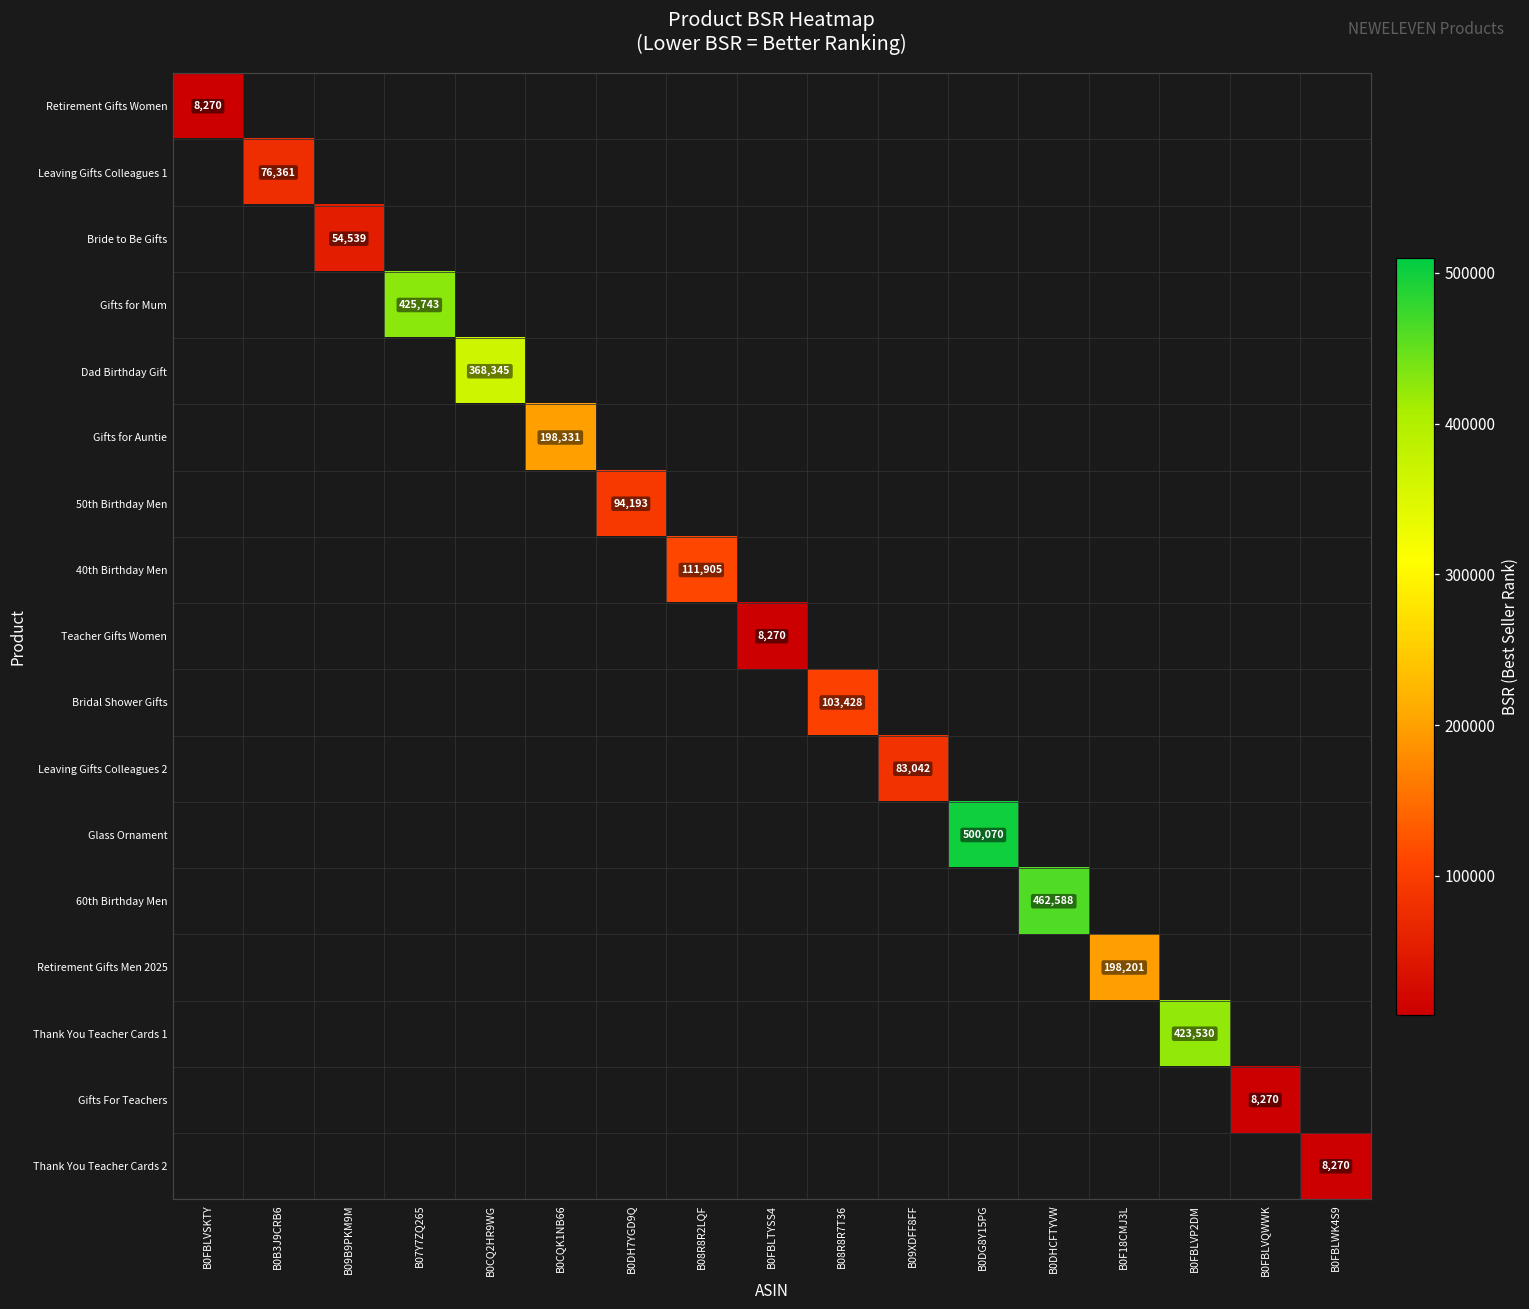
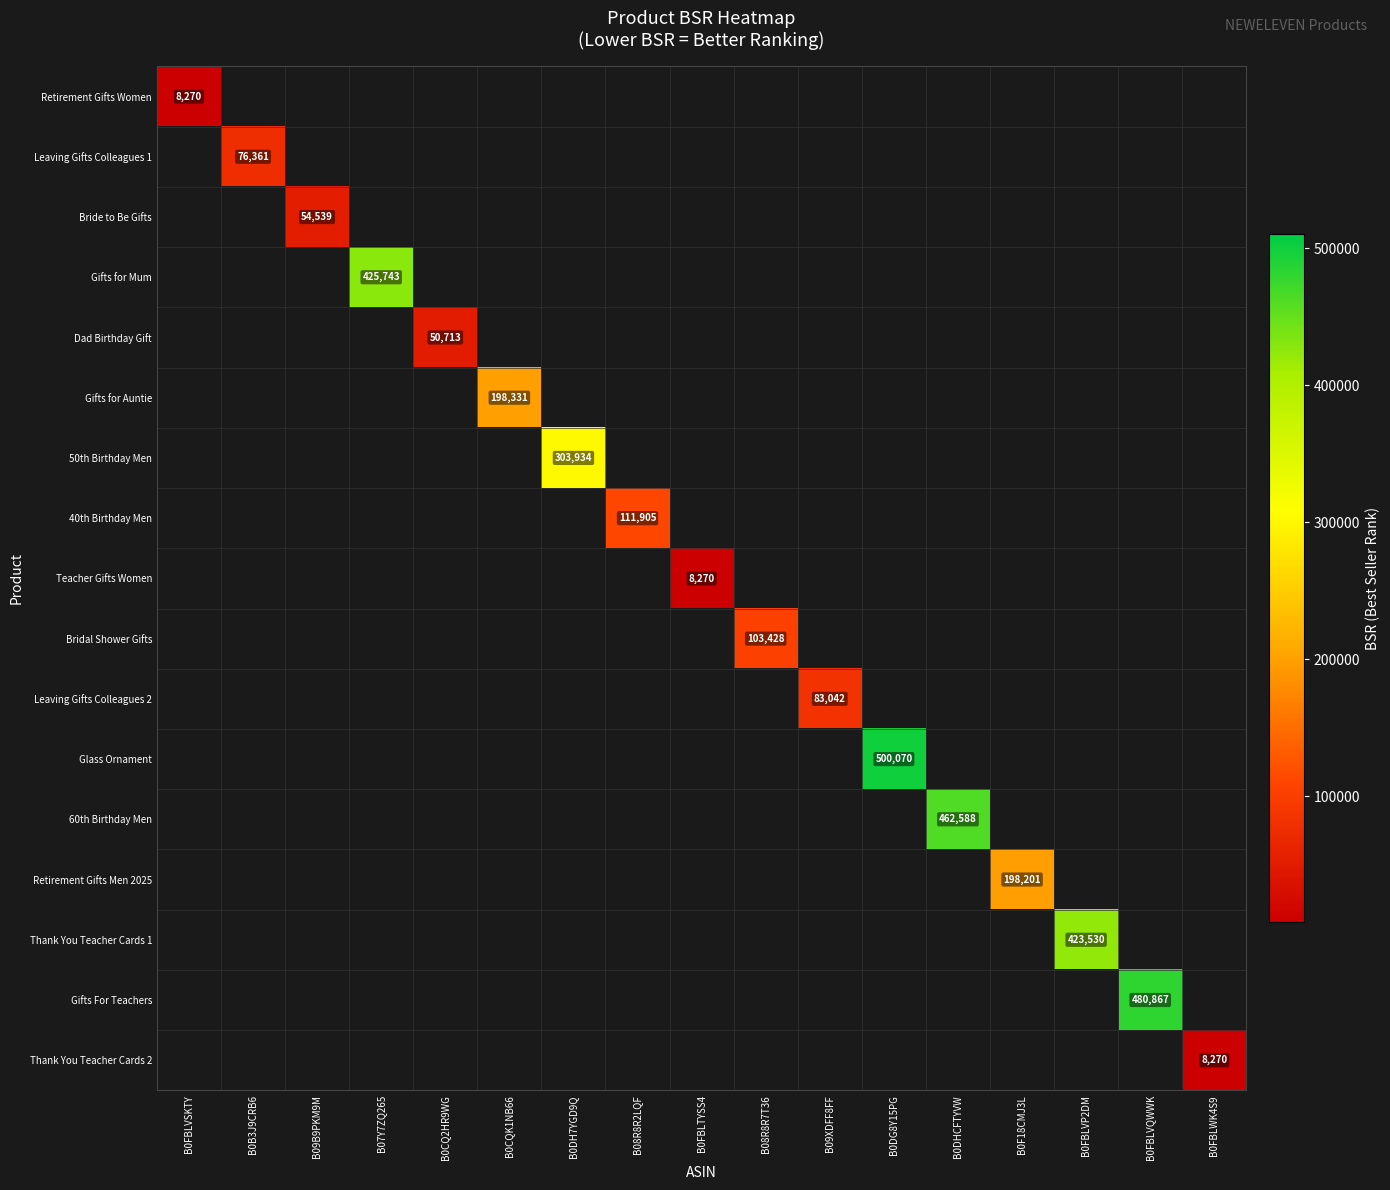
Dad Birthday Gift, B0CQ2HR9WG: 368,345 -> 50,713
50th Birthday Men, B0DH7YGD9Q: 94,193 -> 303,934
Gifts For Teachers, B0FBLVQWWK: 8,270 -> 480,867
